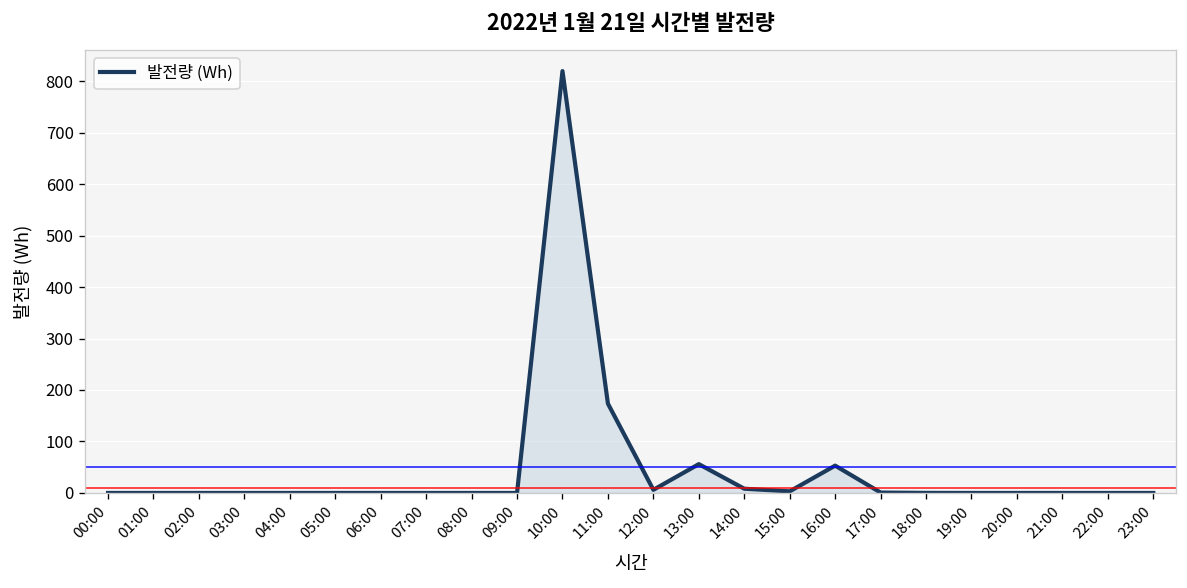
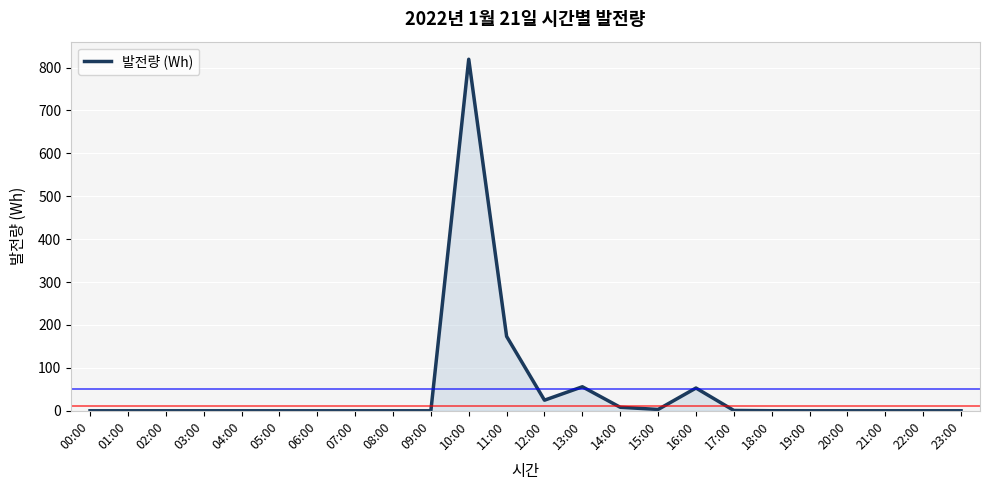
12:00: 10 -> 20
